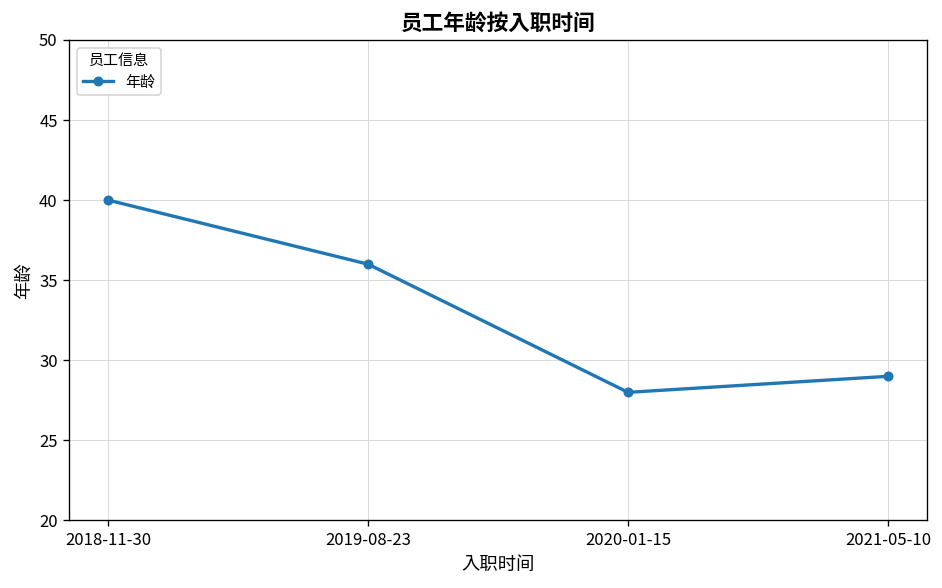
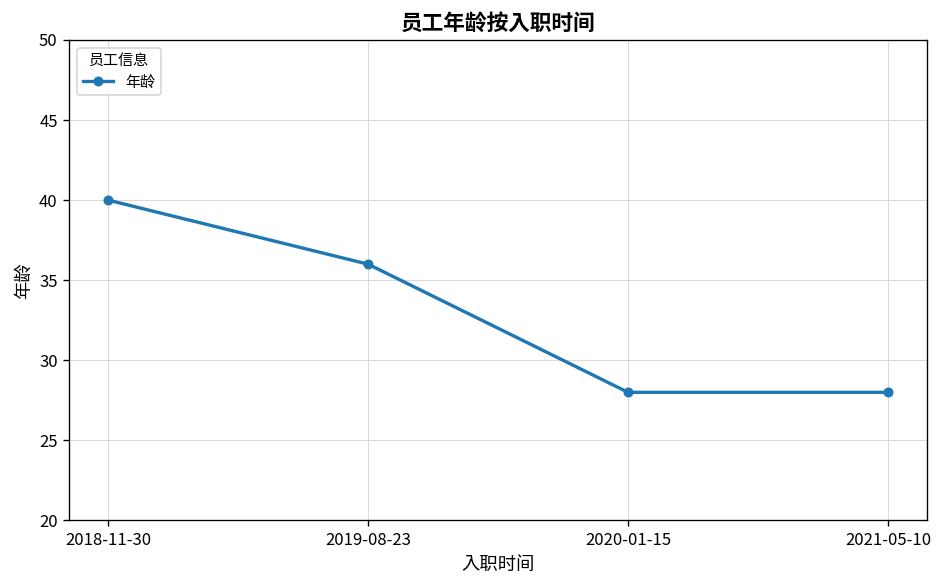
2021-05-10: 29 -> 28
